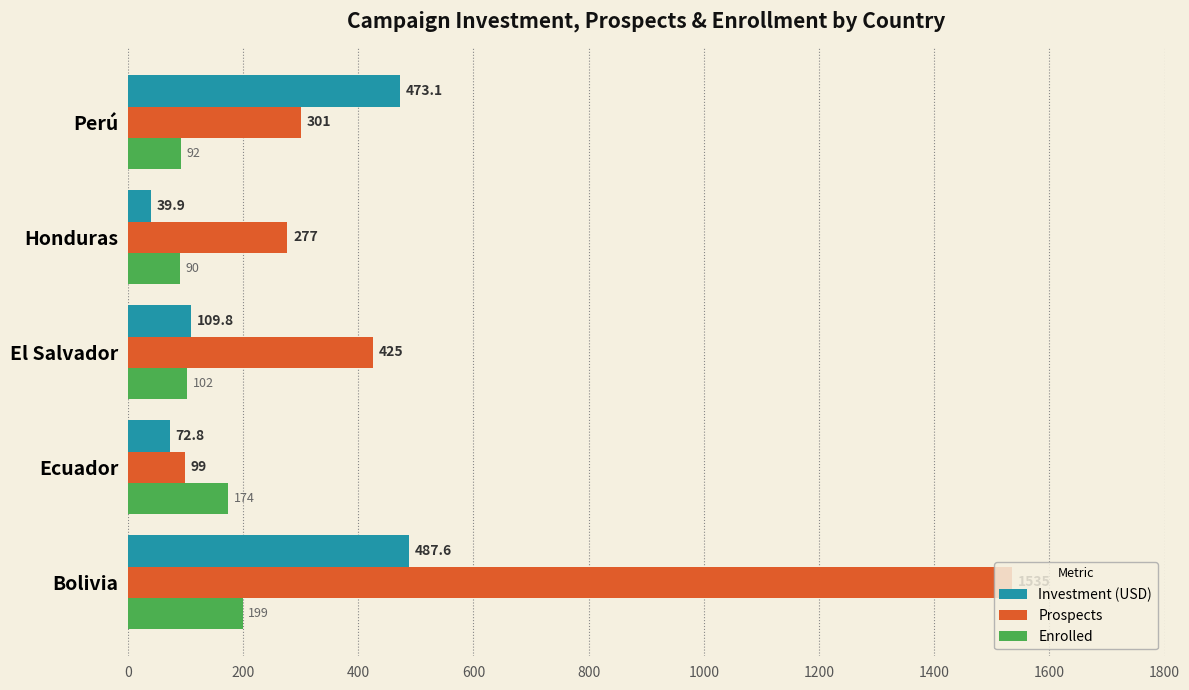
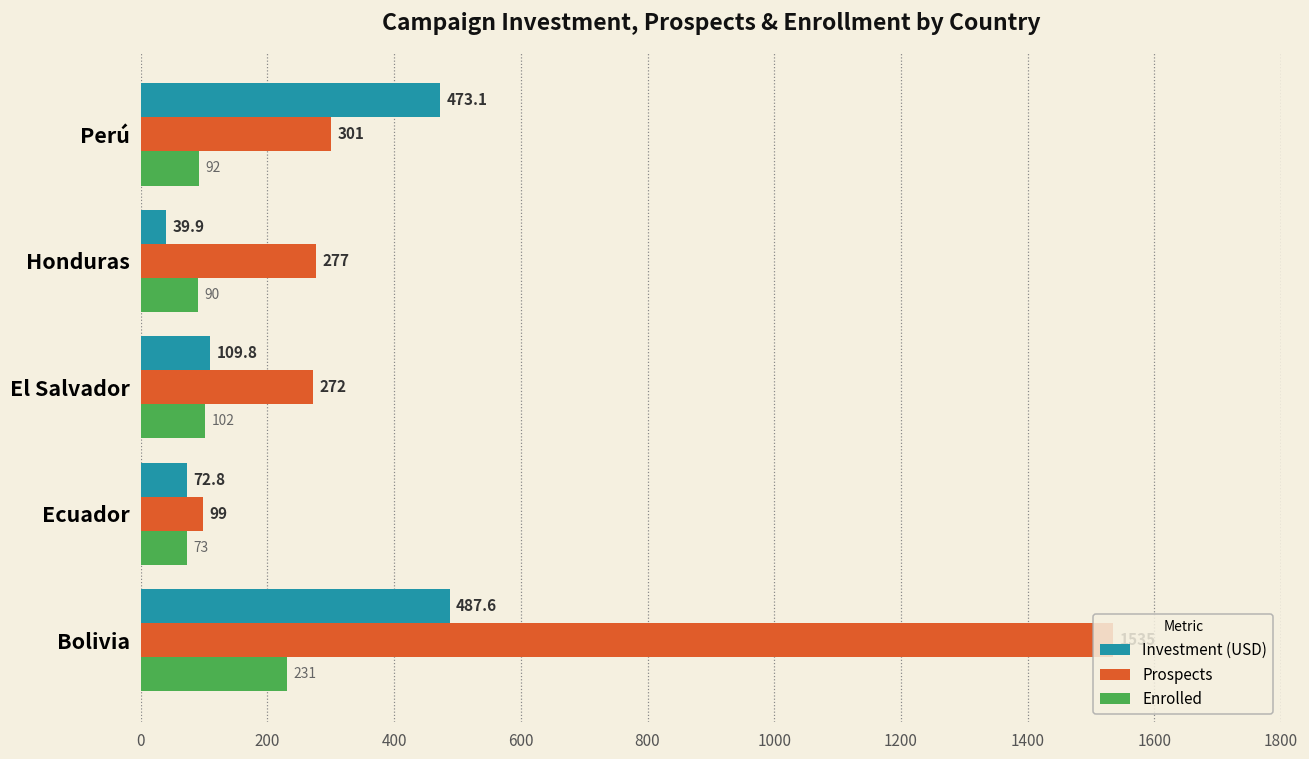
Prospects, El Salvador: 425 -> 272
Enrolled, Ecuador: 174 -> 73
Enrolled, Bolivia: 199 -> 231
